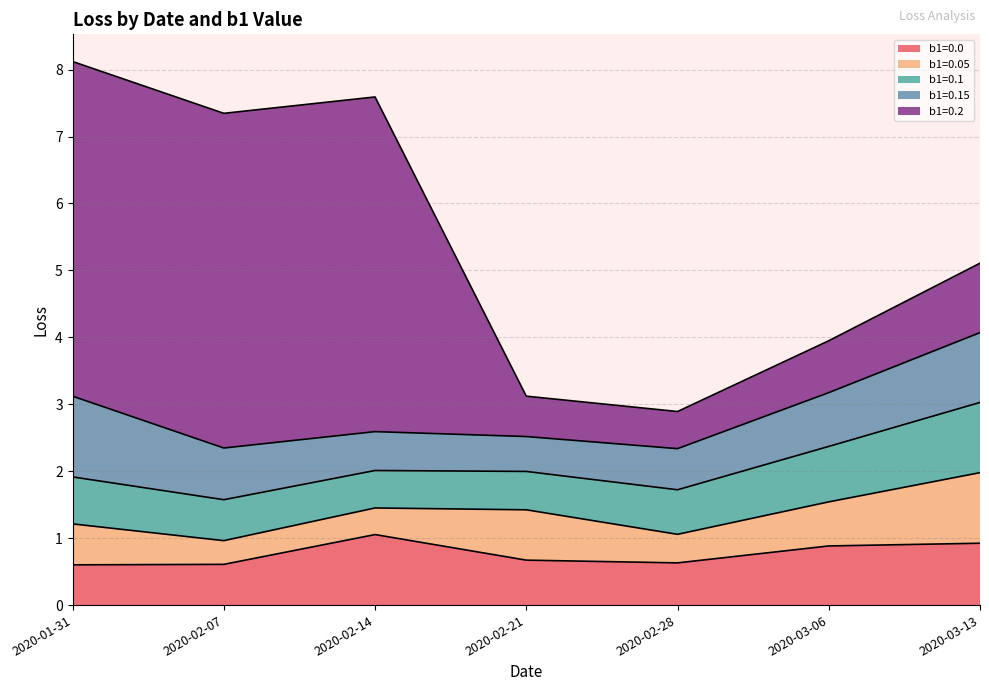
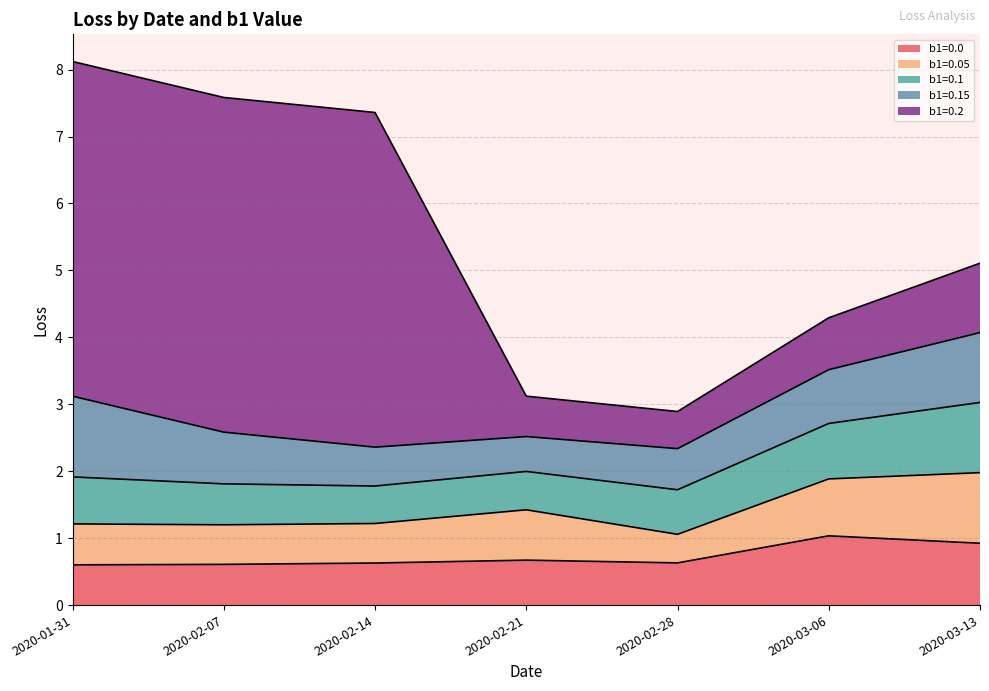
b1=0.05, 2020-02-07: 0.4 -> 0.6
b1=0.0, 2020-02-14: 1.1 -> 0.6
b1=0.05, 2020-02-14: 0.4 -> 0.6
b1=0.0, 2020-03-06: 0.9 -> 1.0
b1=0.05, 2020-03-06: 0.7 -> 0.9
